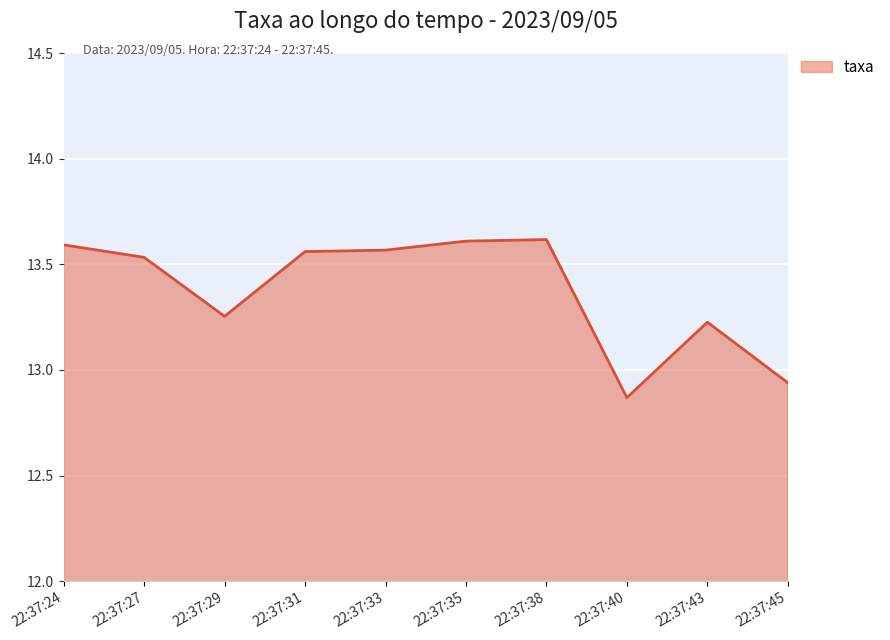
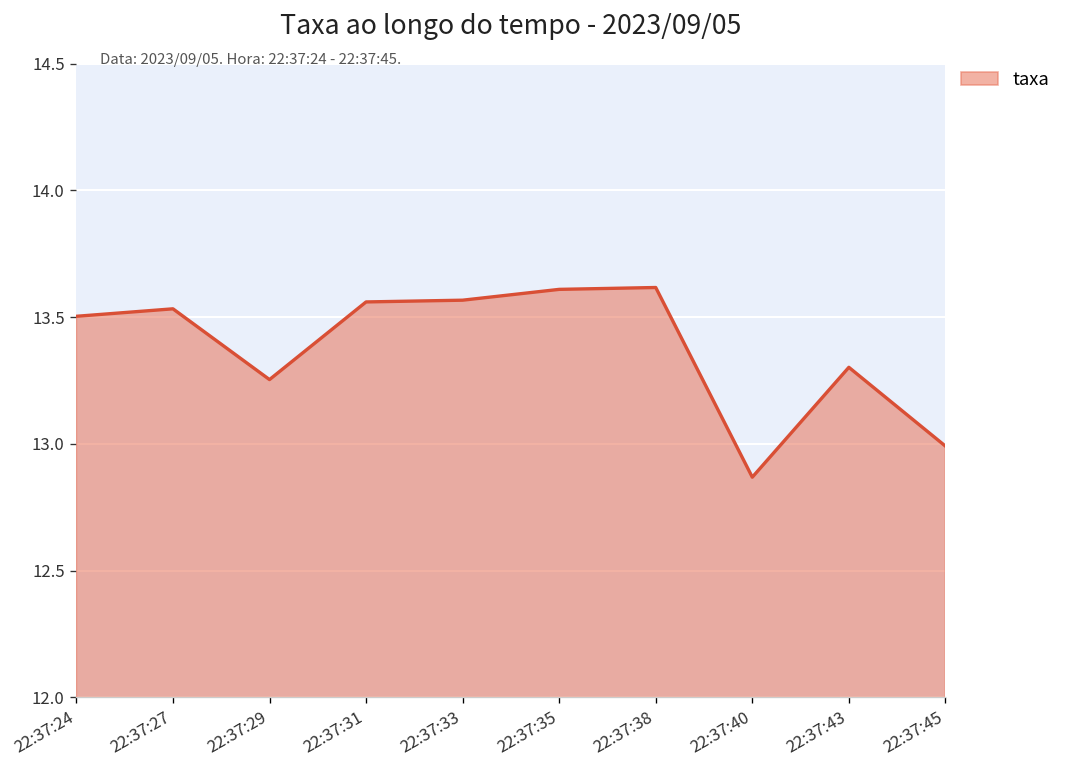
22:37:24: 13.59 -> 13.50
22:37:43: 13.23 -> 13.30
22:37:45: 12.94 -> 12.99
